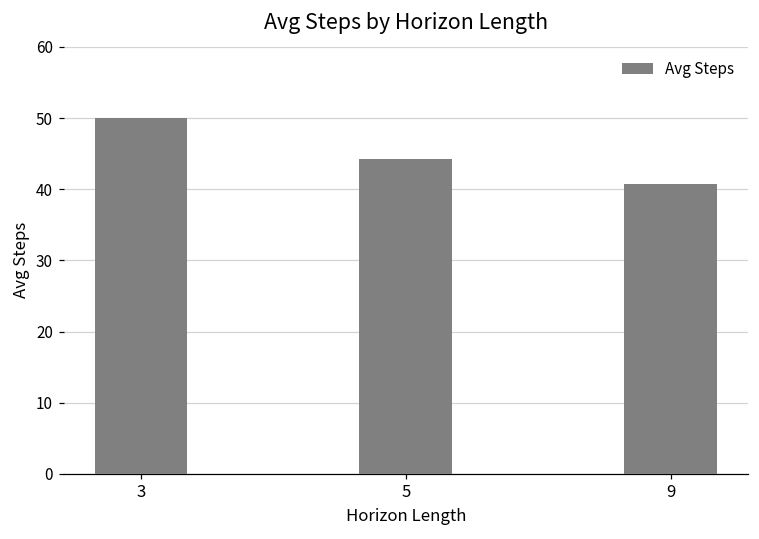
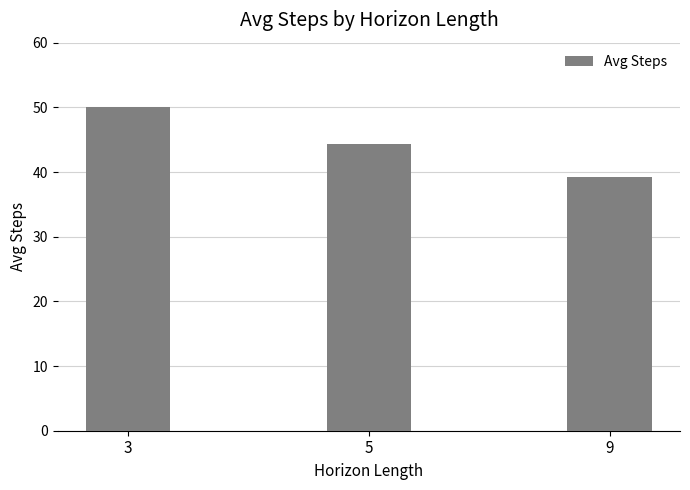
9: 41 -> 39
